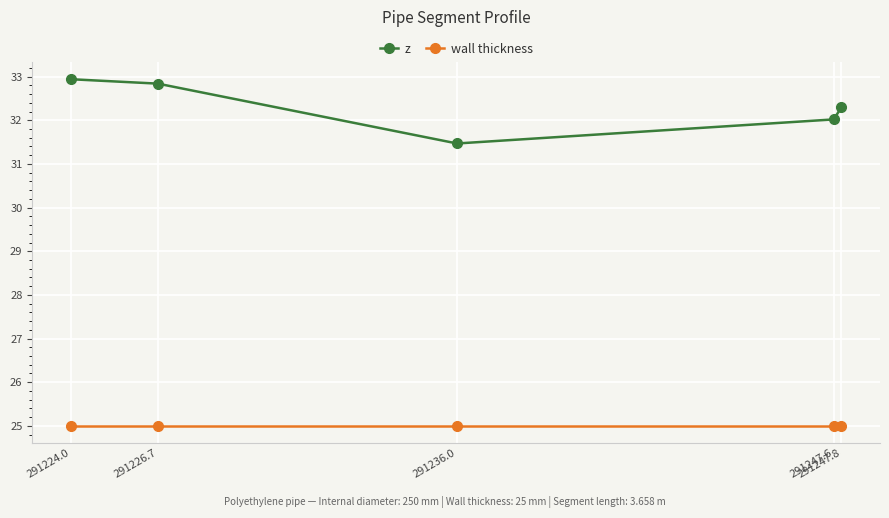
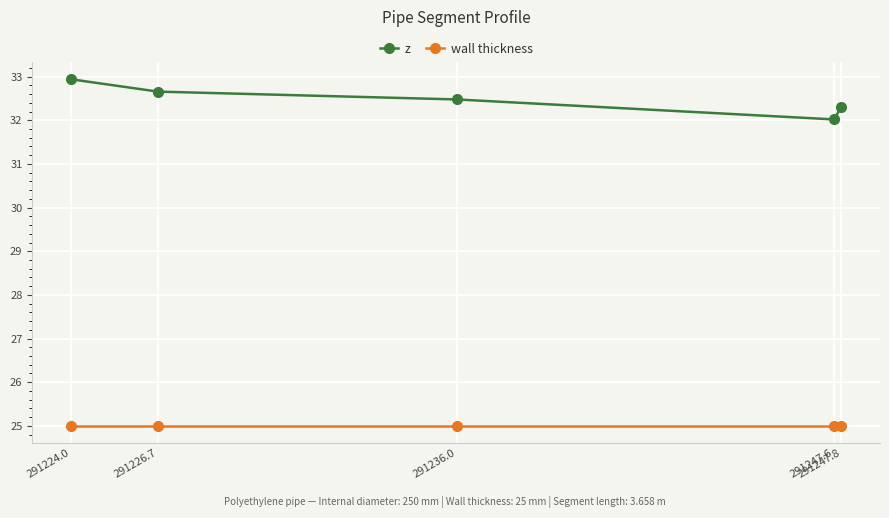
z, 291226.7: 32.8 -> 32.7
z, 291236.0: 31.5 -> 32.5
